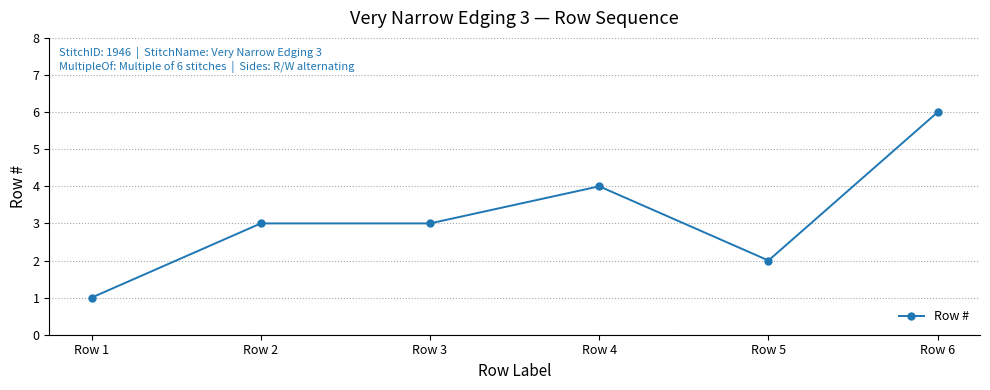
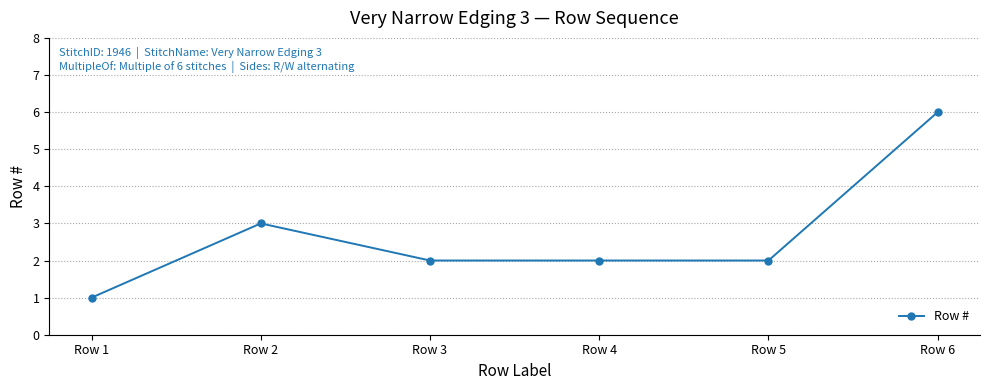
Row 3: 3 -> 2
Row 4: 4 -> 2
